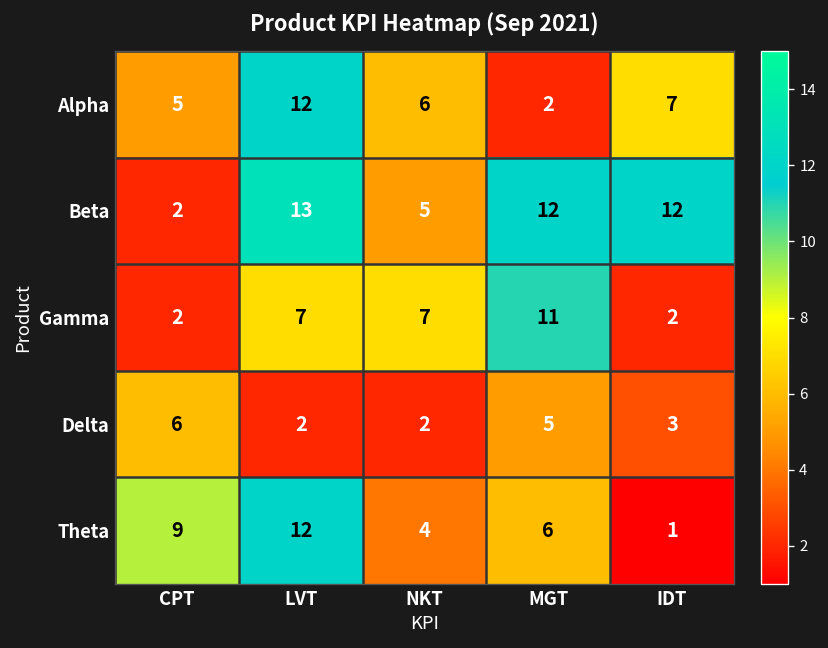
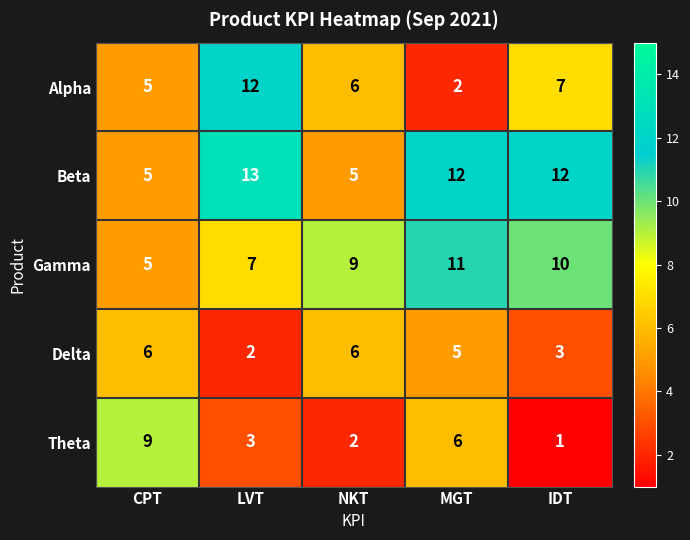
Beta, CPT: 2 -> 5
Gamma, CPT: 2 -> 5
Gamma, NKT: 7 -> 9
Gamma, IDT: 2 -> 10
Delta, NKT: 2 -> 6
Theta, LVT: 12 -> 3
Theta, NKT: 4 -> 2
